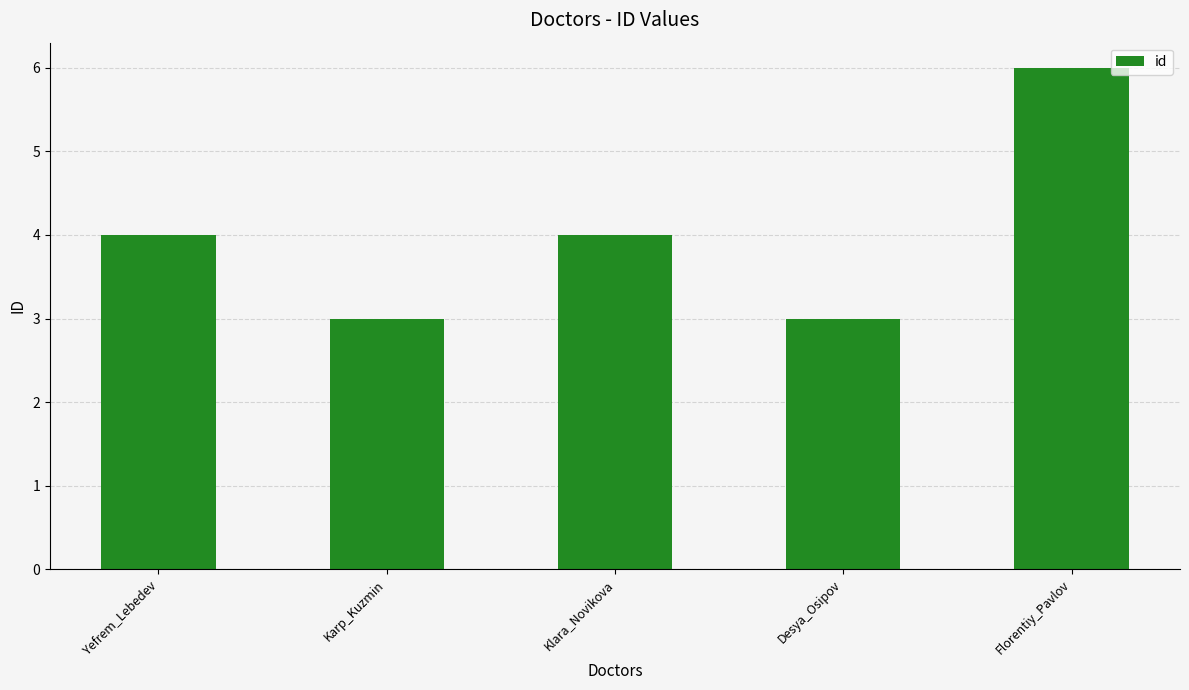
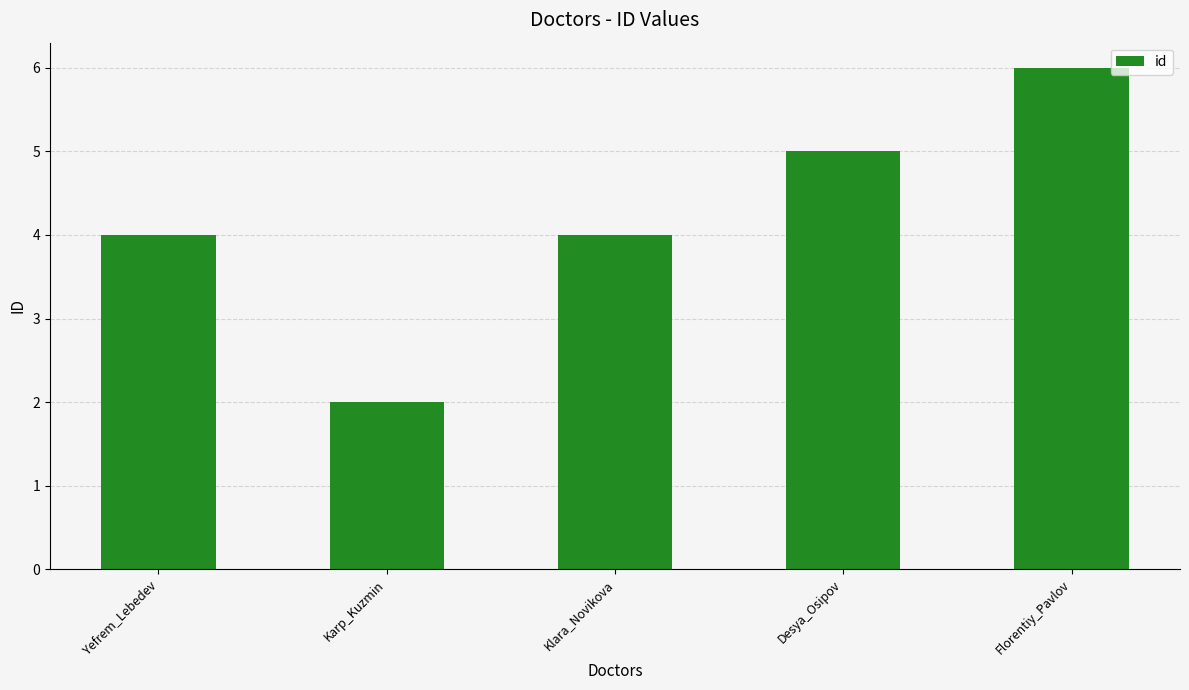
Karp_Kuzmin: 3 -> 2
Desya_Osipov: 3 -> 5
